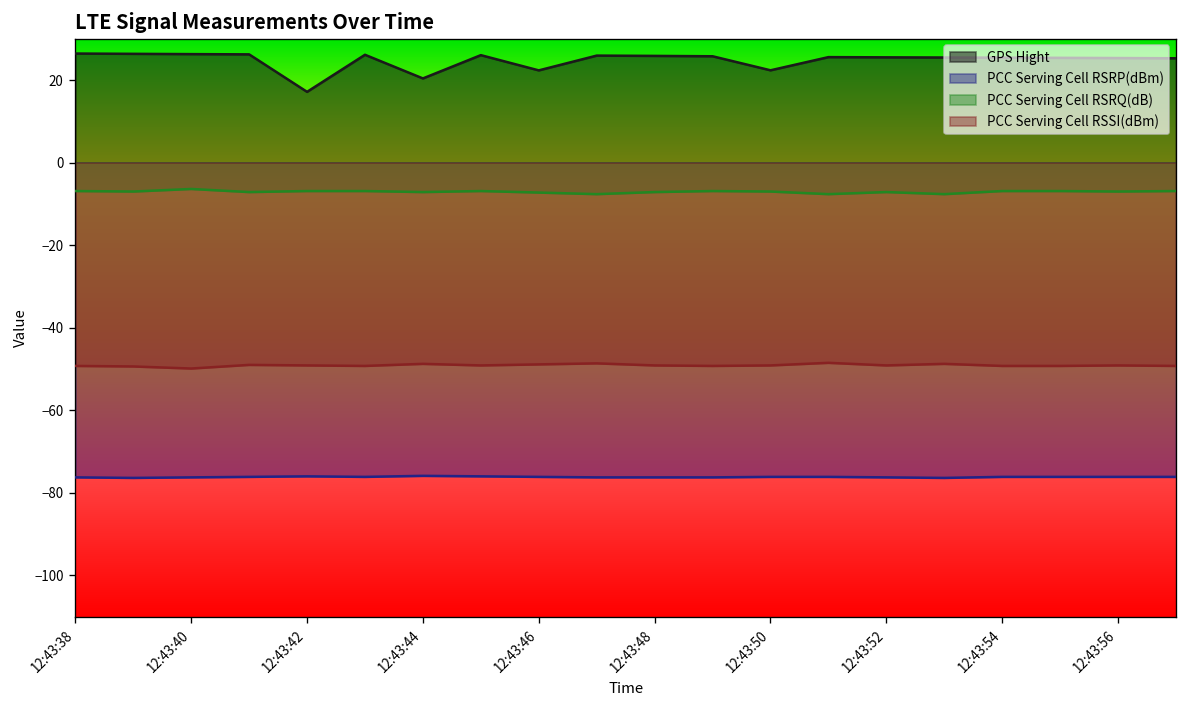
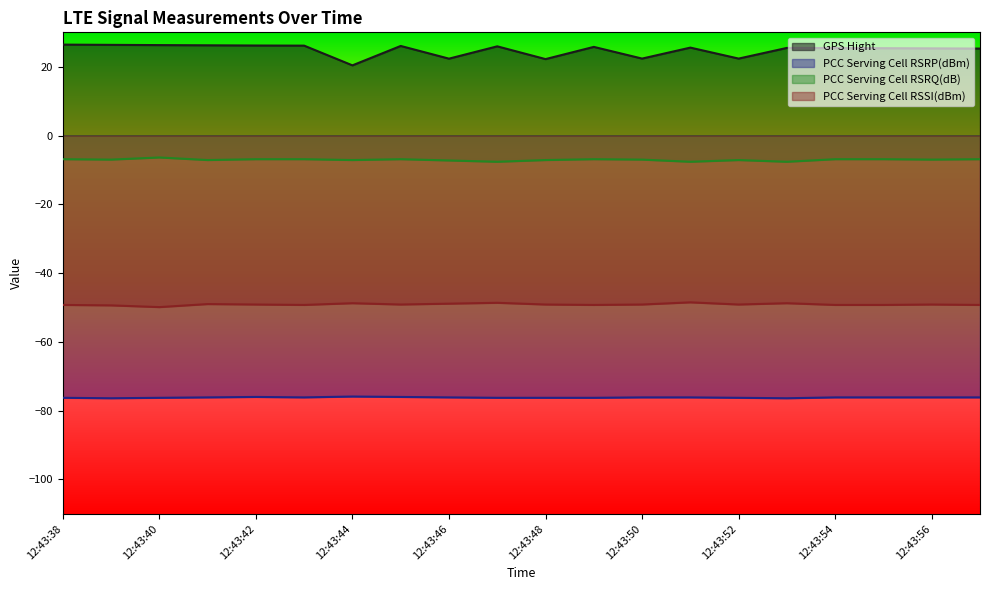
GPS Hight, 12:43:42: 17 -> 26
GPS Hight, 12:43:48: 26 -> 22
GPS Hight, 12:43:52: 26 -> 22
